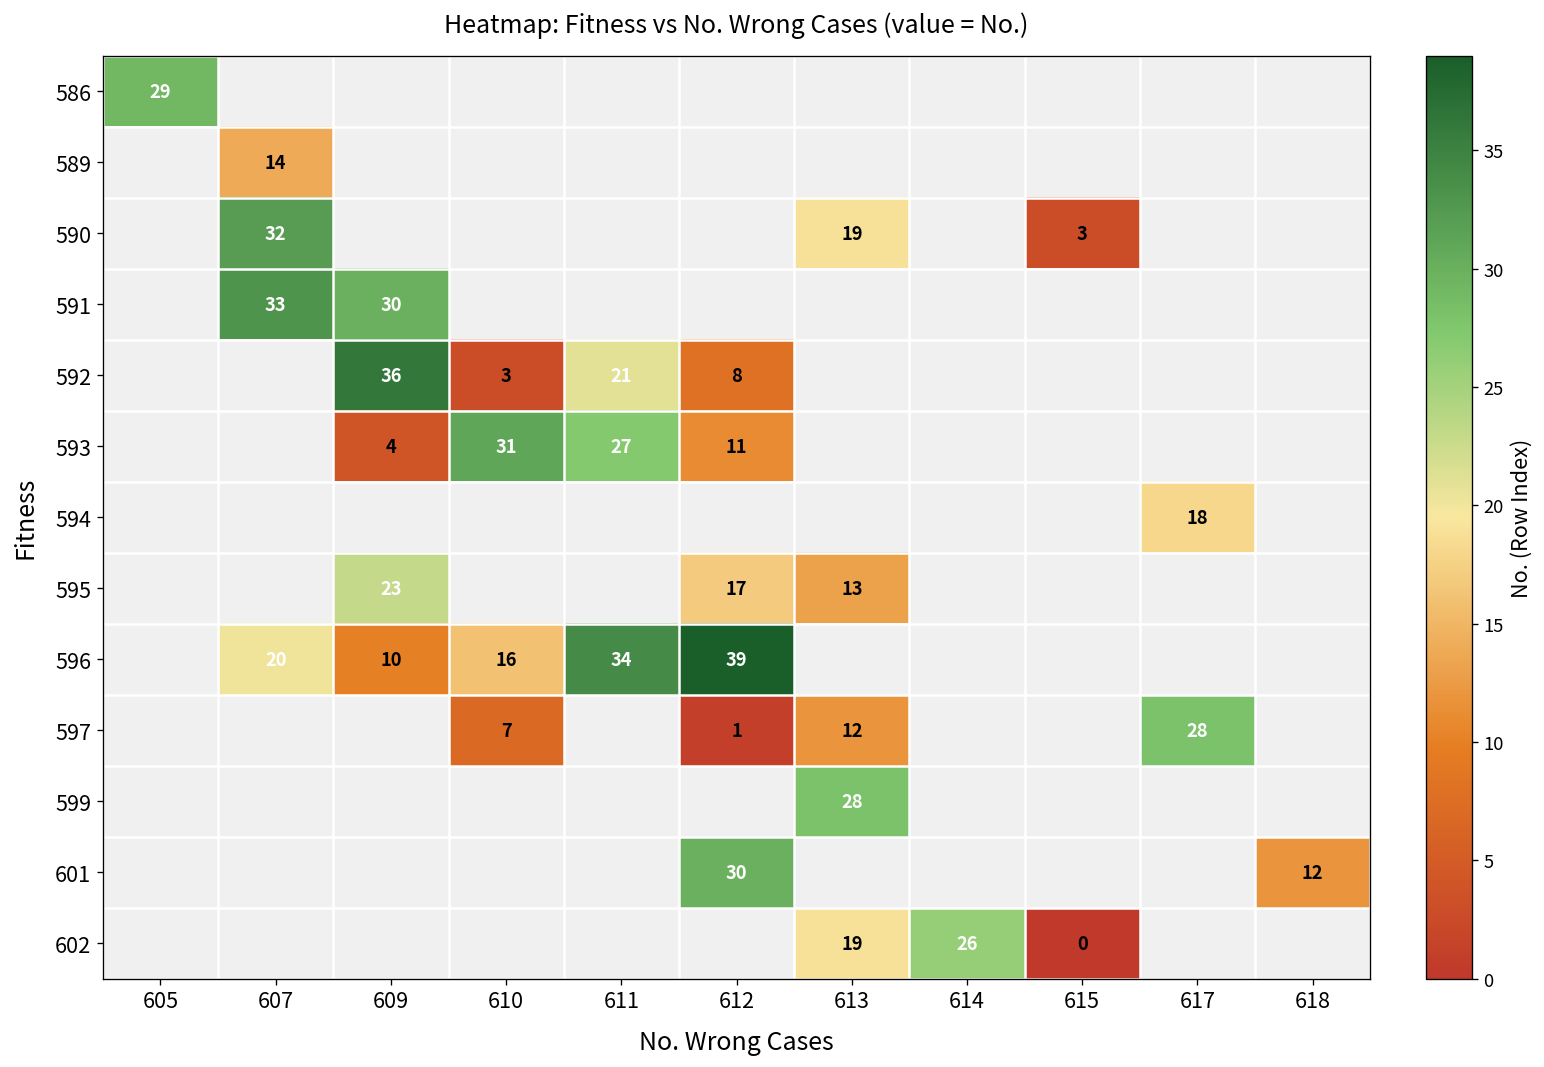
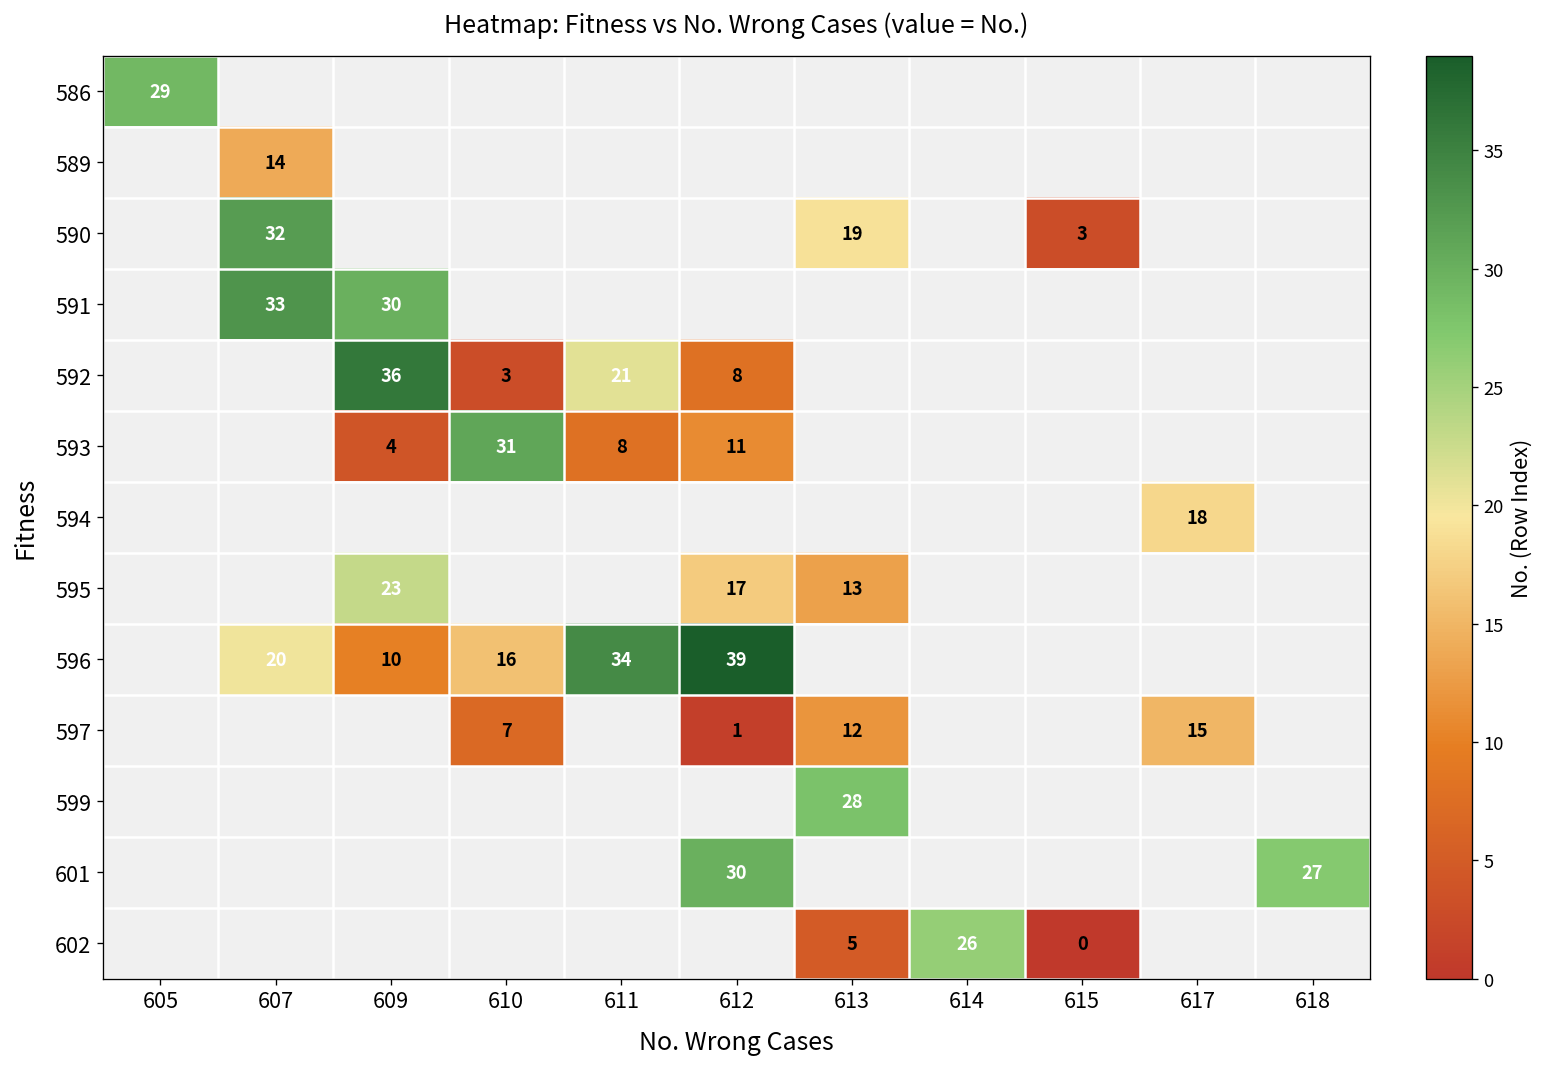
593, 611: 27 -> 8
597, 617: 28 -> 15
601, 618: 12 -> 27
602, 613: 19 -> 5
